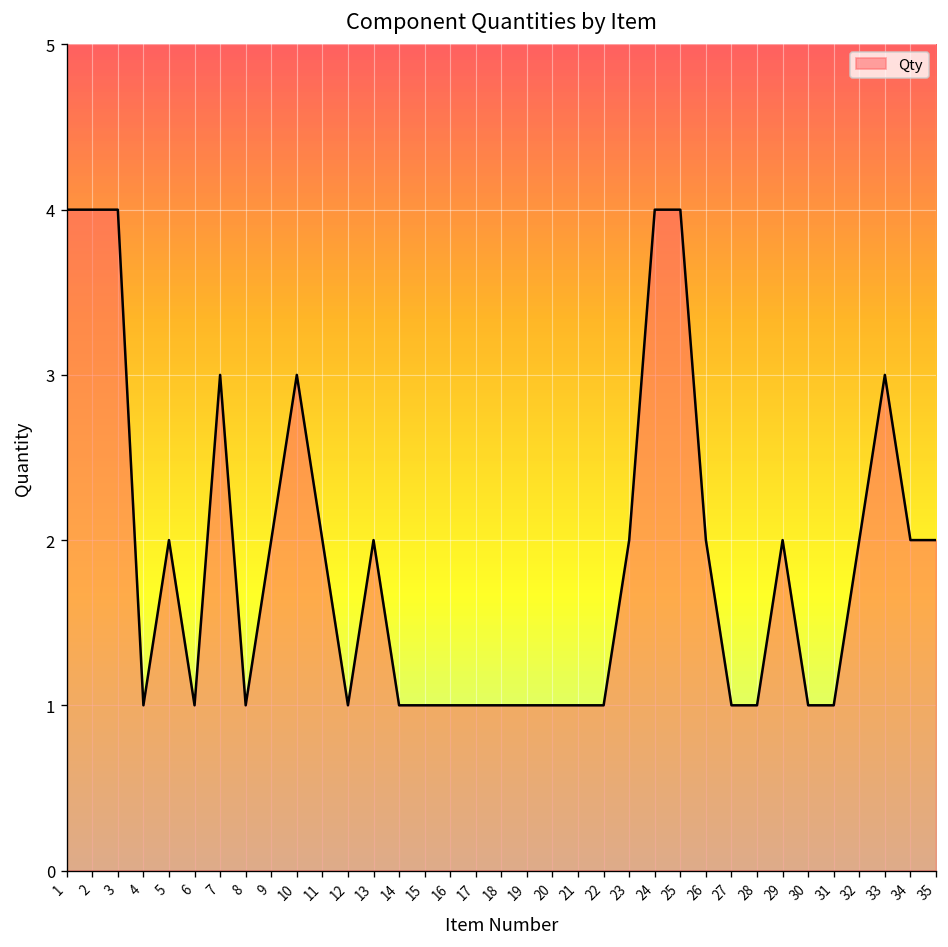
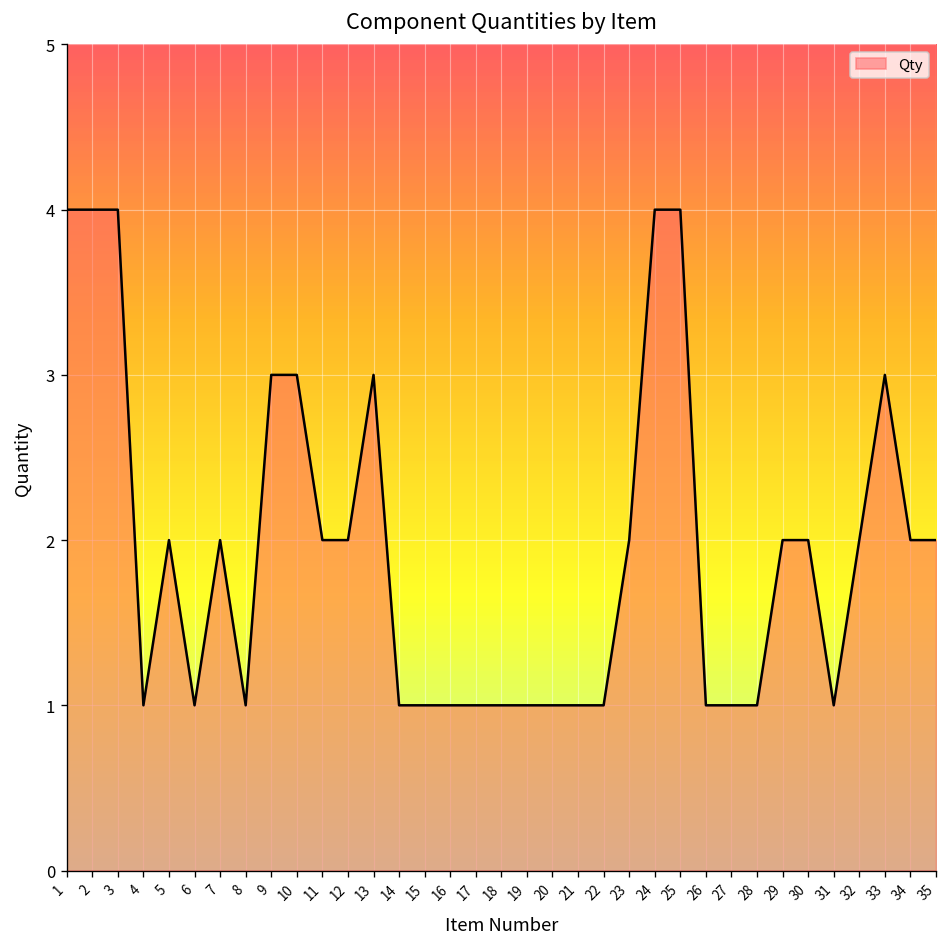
7: 3 -> 2
9: 2 -> 3
12: 1 -> 2
13: 2 -> 3
26: 2 -> 1
30: 1 -> 2
